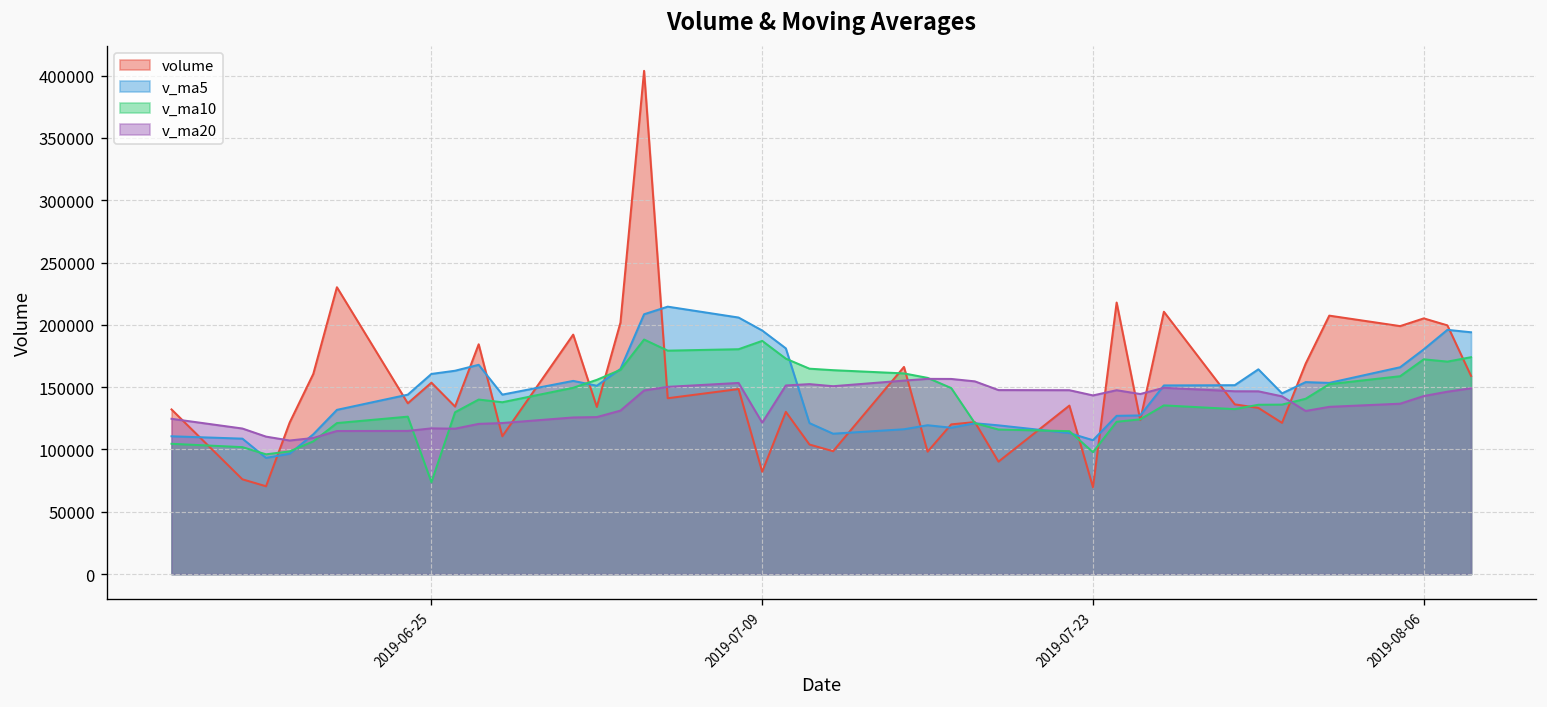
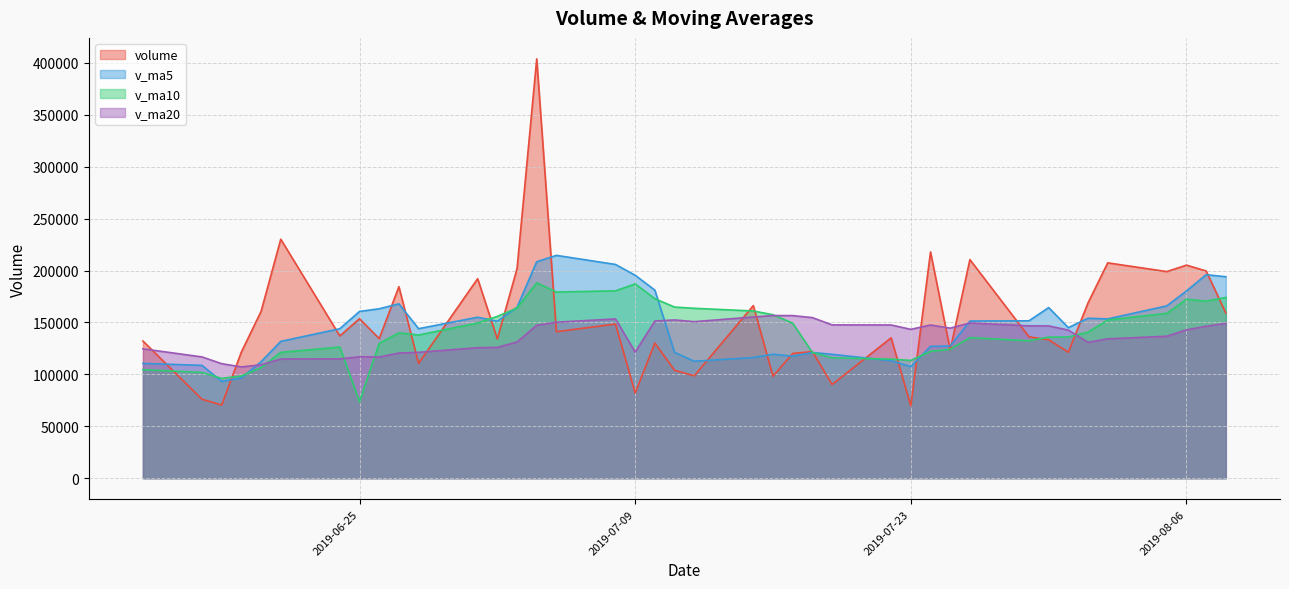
v_ma10, 2019-07-23: 98000 -> 113000
